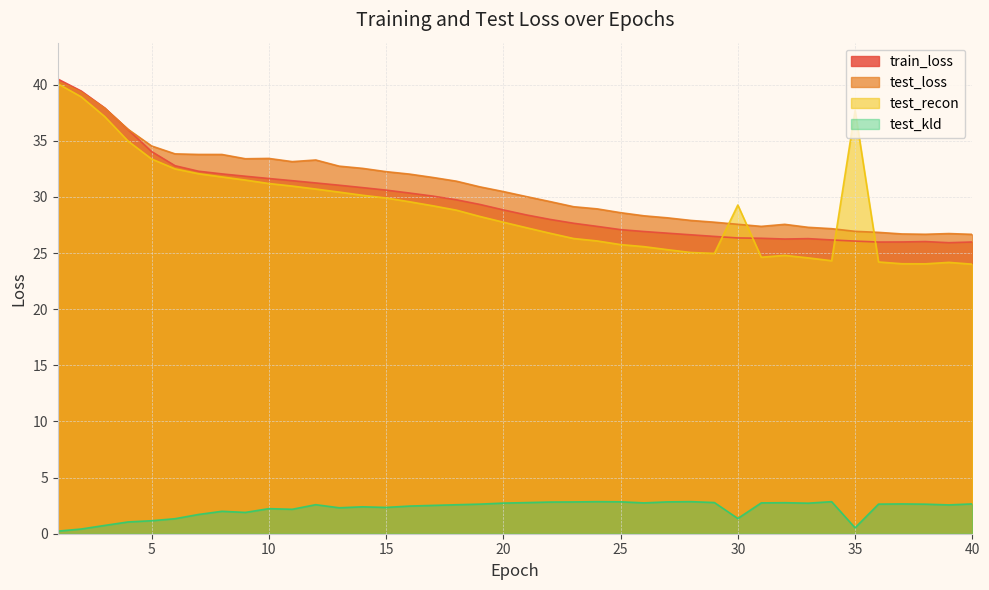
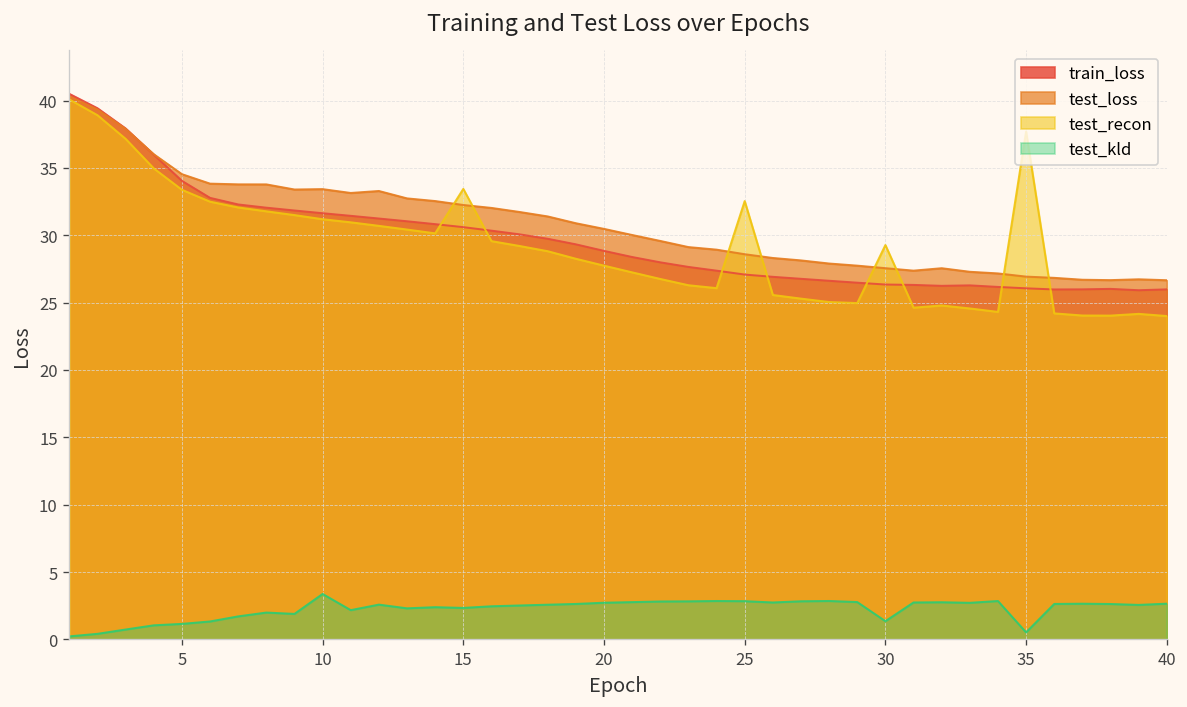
test_kld, 10: 2.2 -> 3.4
test_recon, 15: 29.9 -> 33.4
test_recon, 25: 25.8 -> 32.5
